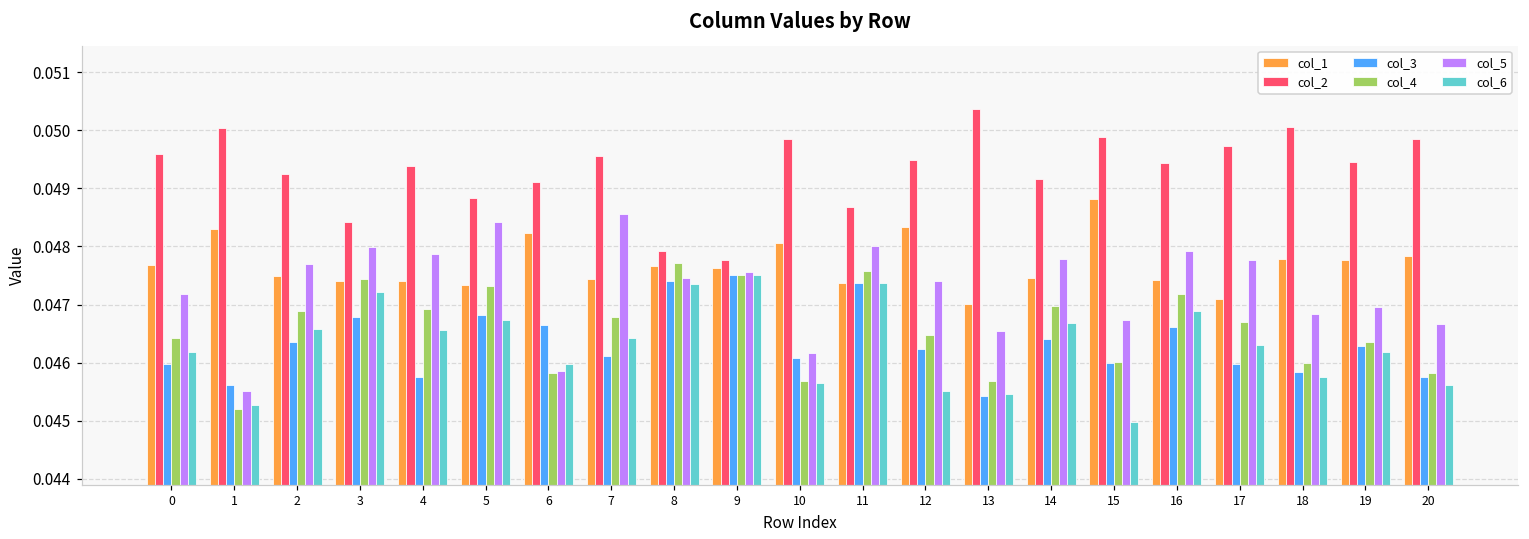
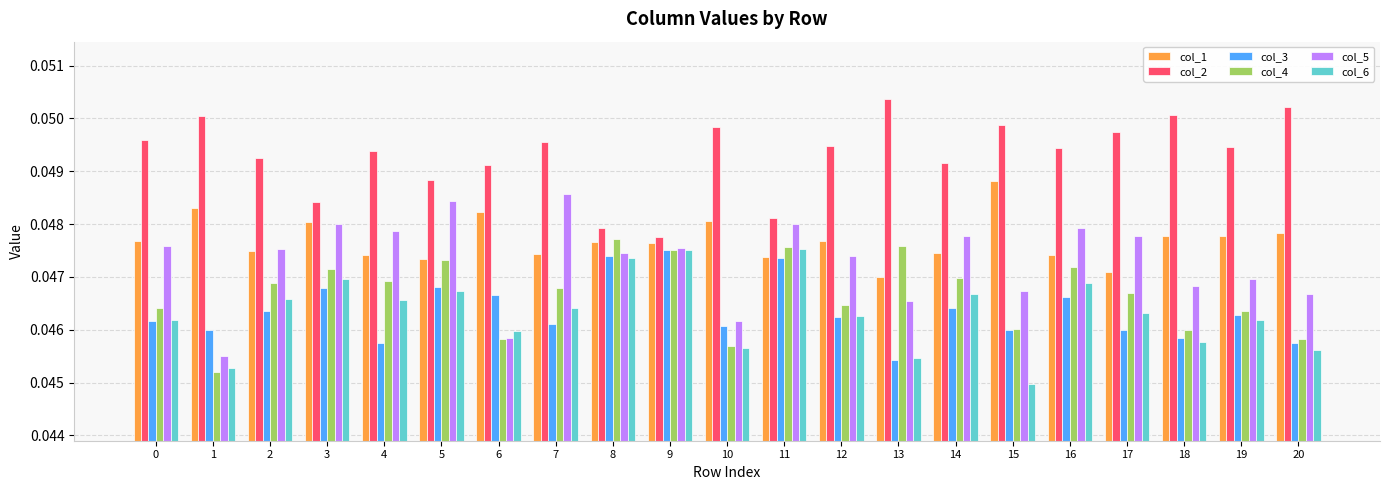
col_3, 0: 0.0460 -> 0.0462
col_5, 0: 0.0472 -> 0.0476
col_3, 1: 0.0456 -> 0.0460
col_5, 2: 0.0477 -> 0.0475
col_1, 3: 0.0474 -> 0.0480
col_4, 3: 0.0474 -> 0.0472
col_6, 3: 0.0472 -> 0.0470
col_2, 11: 0.0487 -> 0.0481
col_6, 11: 0.0474 -> 0.0475
col_1, 12: 0.0483 -> 0.0477
col_6, 12: 0.0455 -> 0.0463
col_4, 13: 0.0457 -> 0.0476
col_2, 20: 0.0498 -> 0.0502
